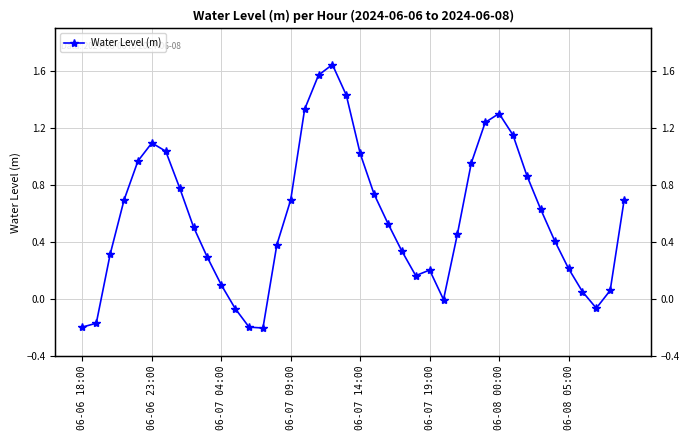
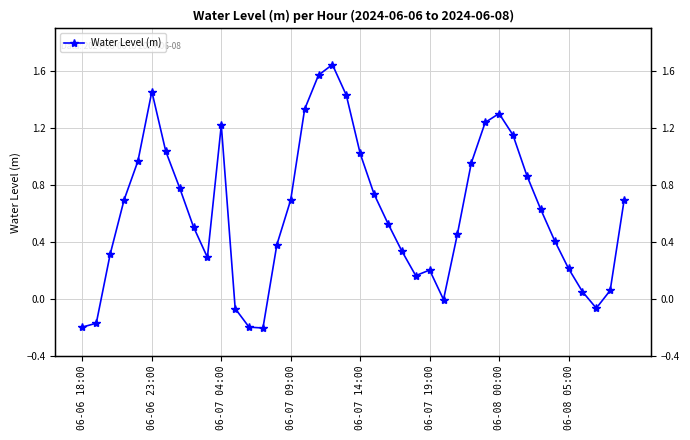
06-06 23:00: 1.10 -> 1.46
06-07 04:00: 0.10 -> 1.22
